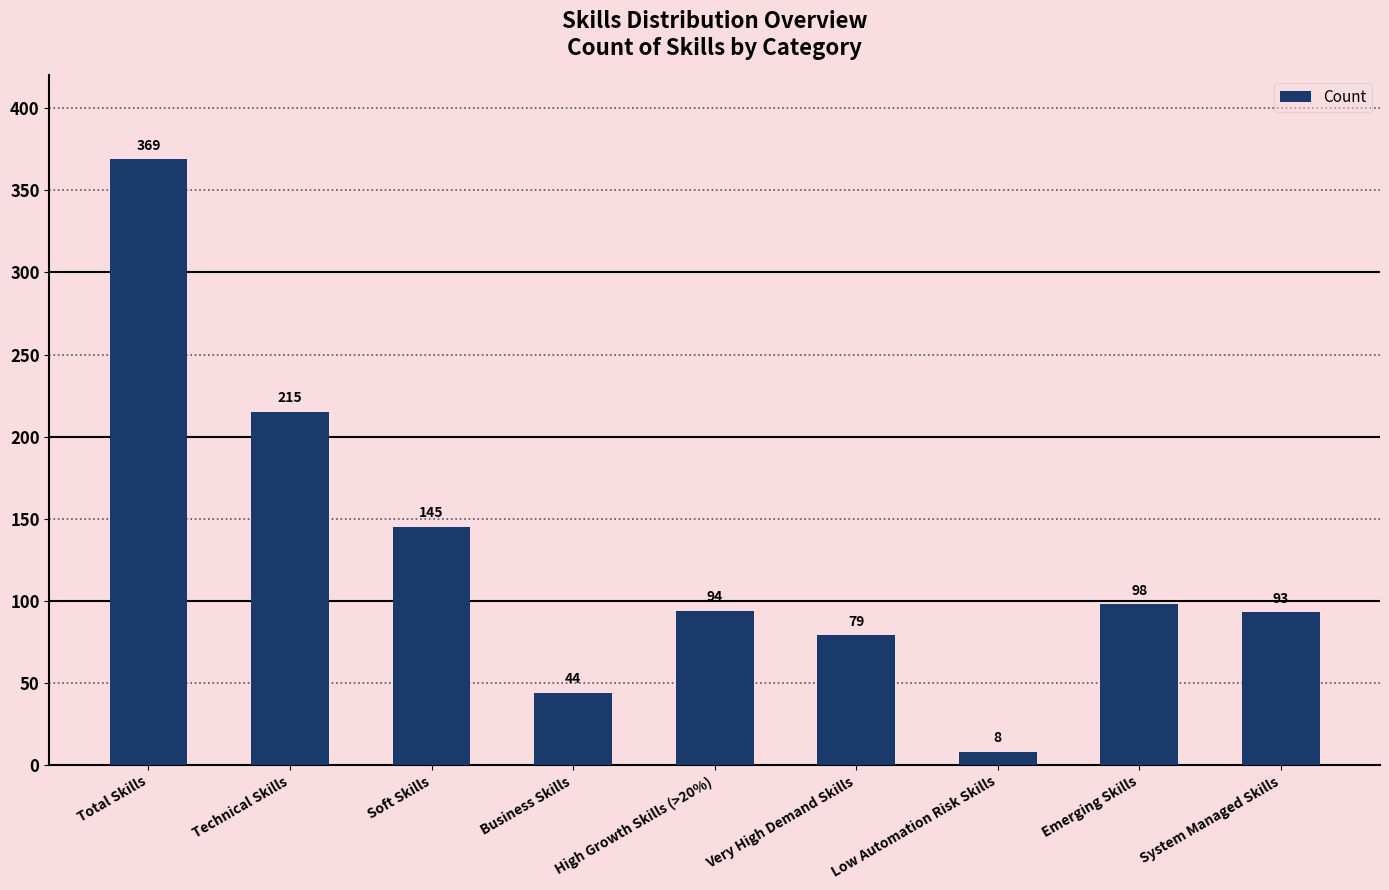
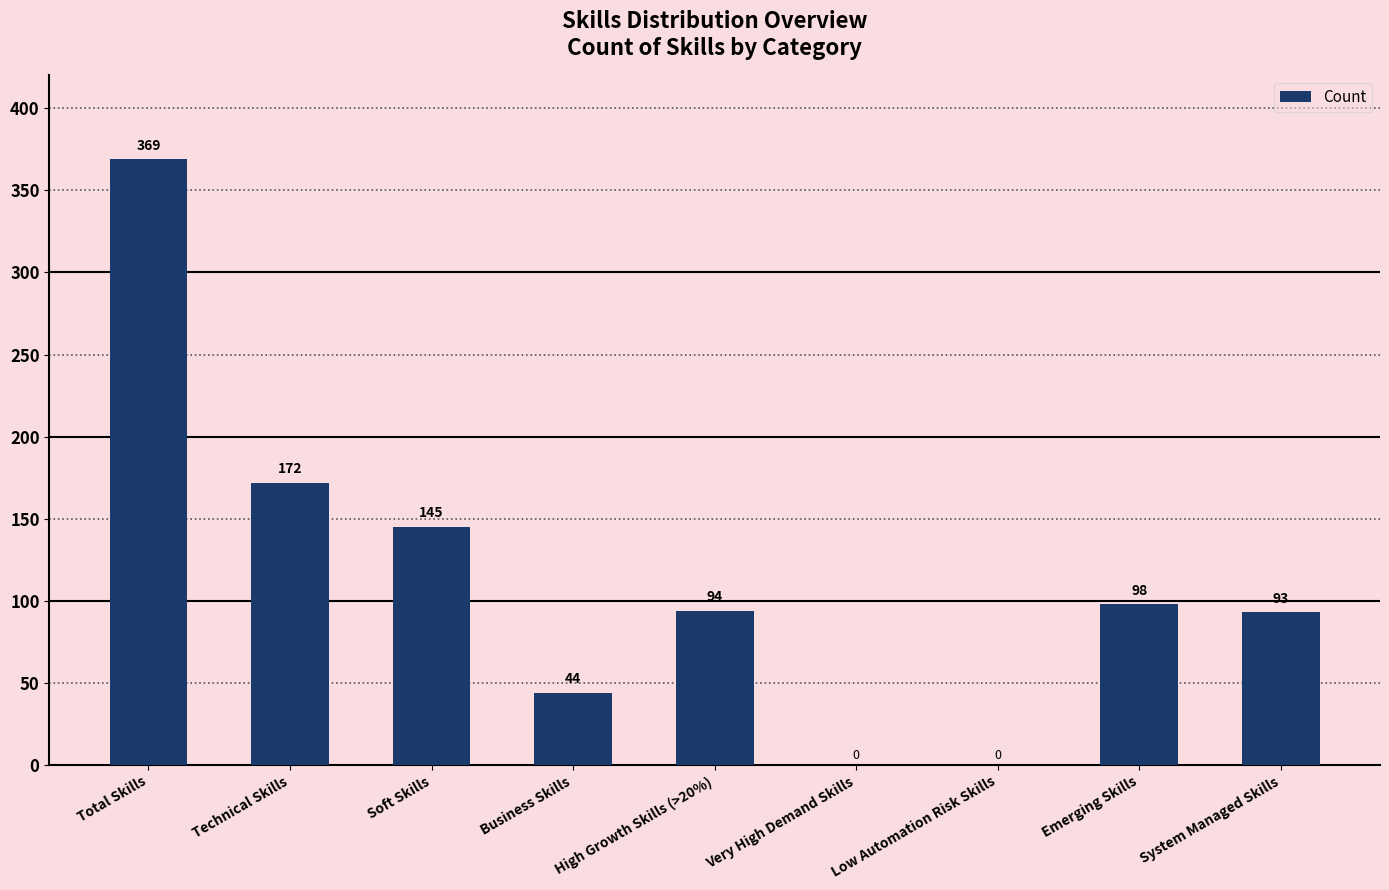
Technical Skills: 215 -> 172
Very High Demand Skills: 79 -> 0
Low Automation Risk Skills: 8 -> 0
